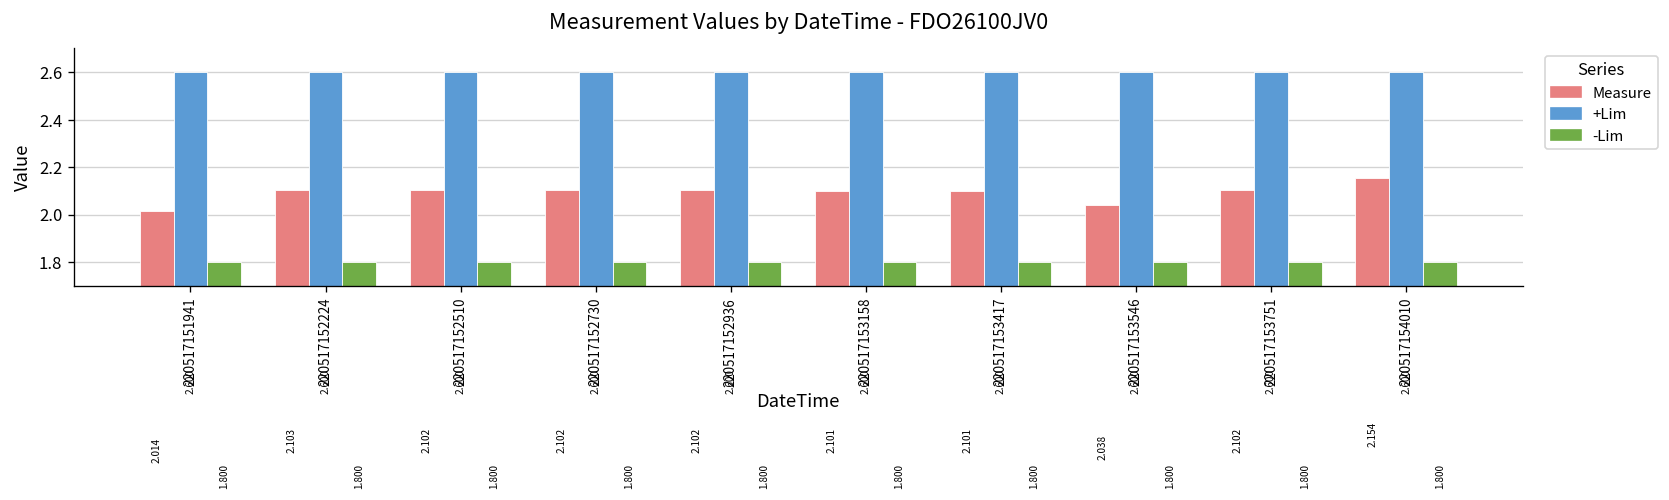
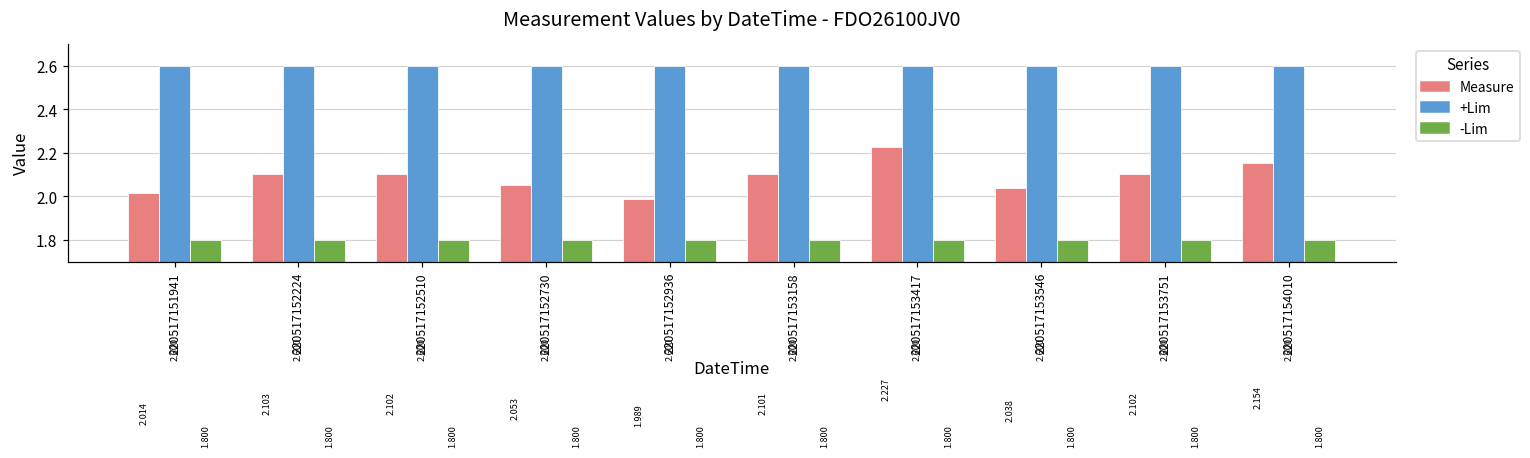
Measure, 220517152730: 2.102 -> 2.053
Measure, 220517152936: 2.102 -> 1.989
Measure, 220517153417: 2.101 -> 2.227
